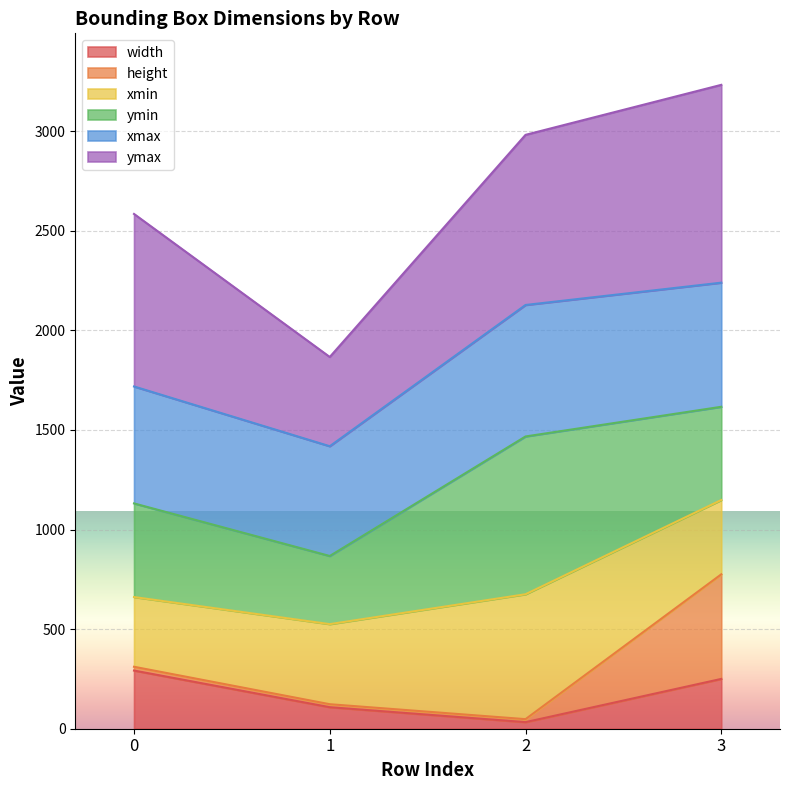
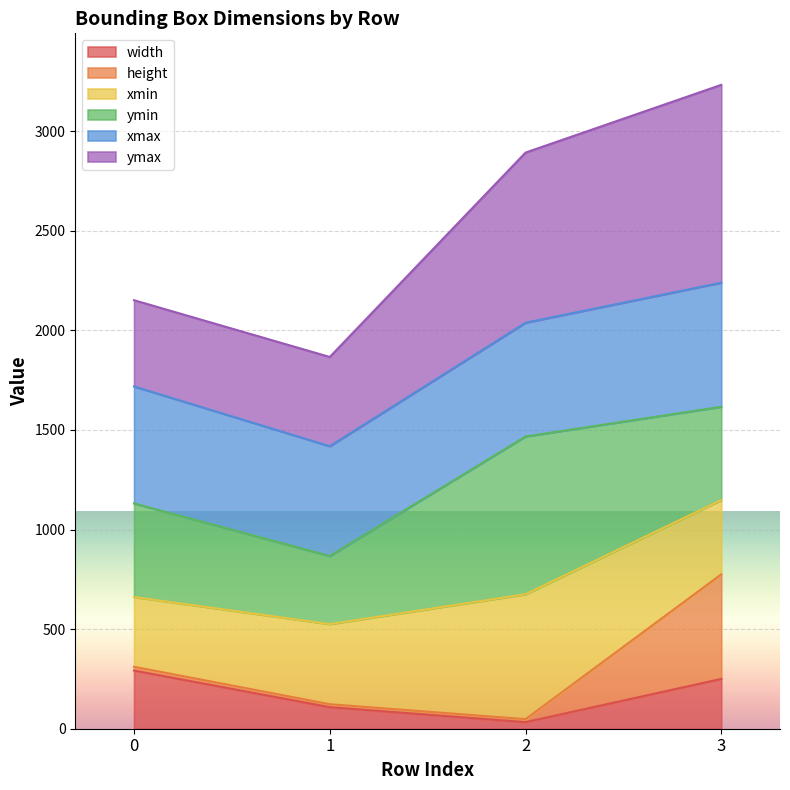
ymax, 0: 870 -> 430
xmax, 2: 660 -> 570
